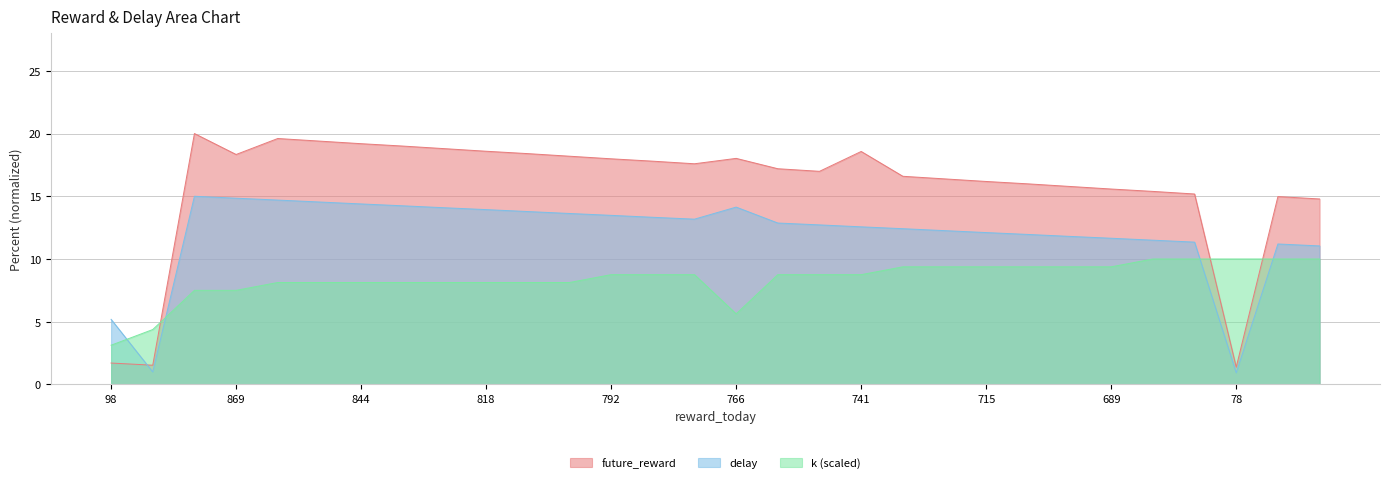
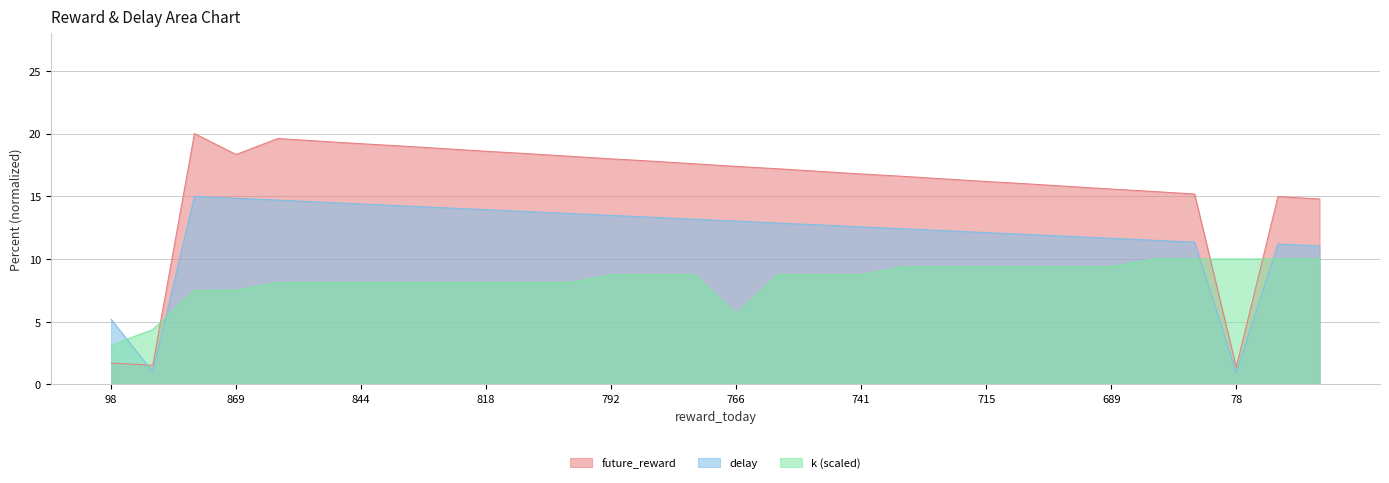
future_reward, 766: 18.0 -> 17.4
delay, 766: 14.1 -> 13.0
future_reward, 741: 18.6 -> 16.8
